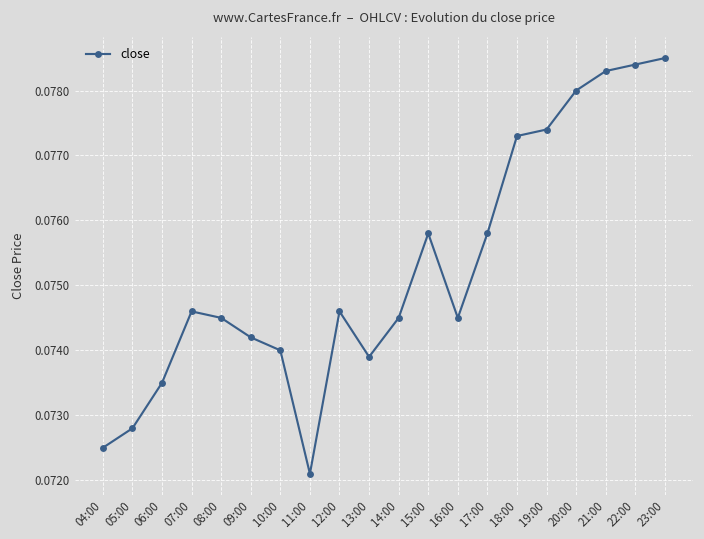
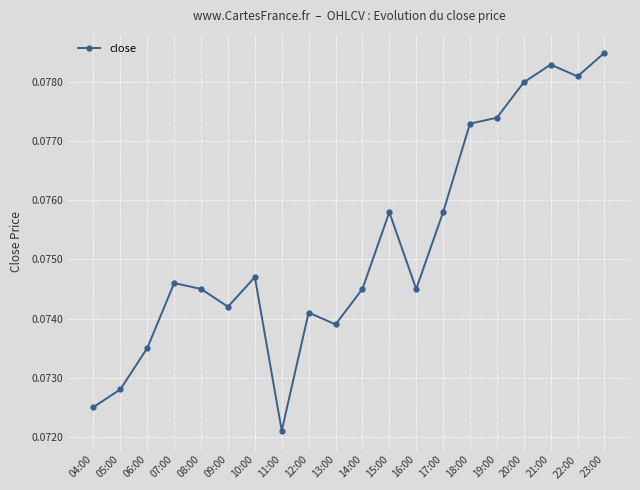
10:00: 0.0740 -> 0.0747
12:00: 0.0746 -> 0.0741
22:00: 0.0784 -> 0.0781
